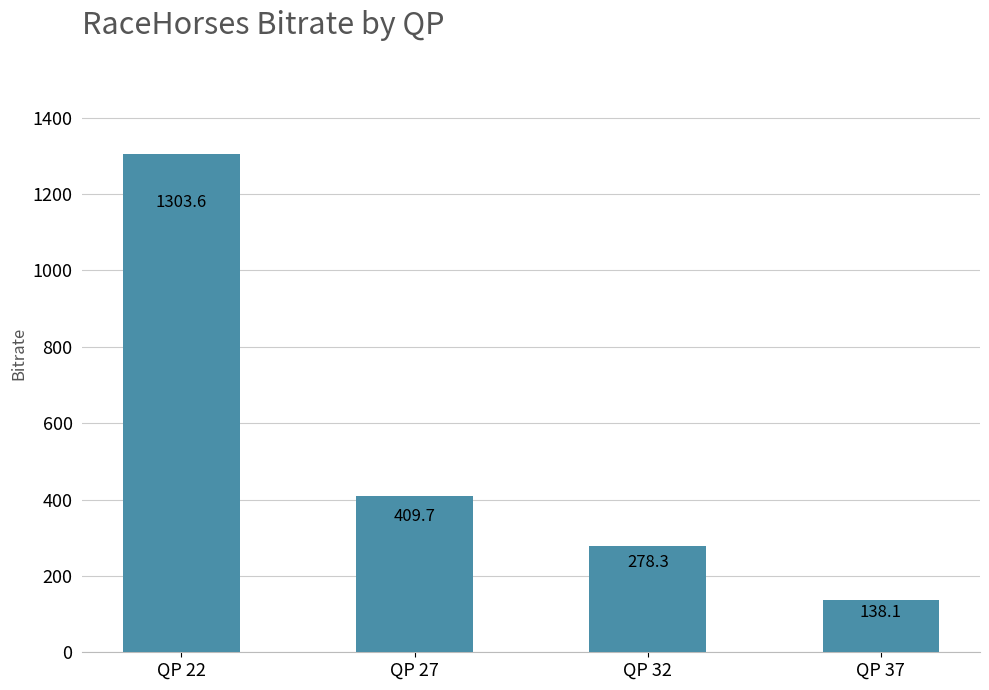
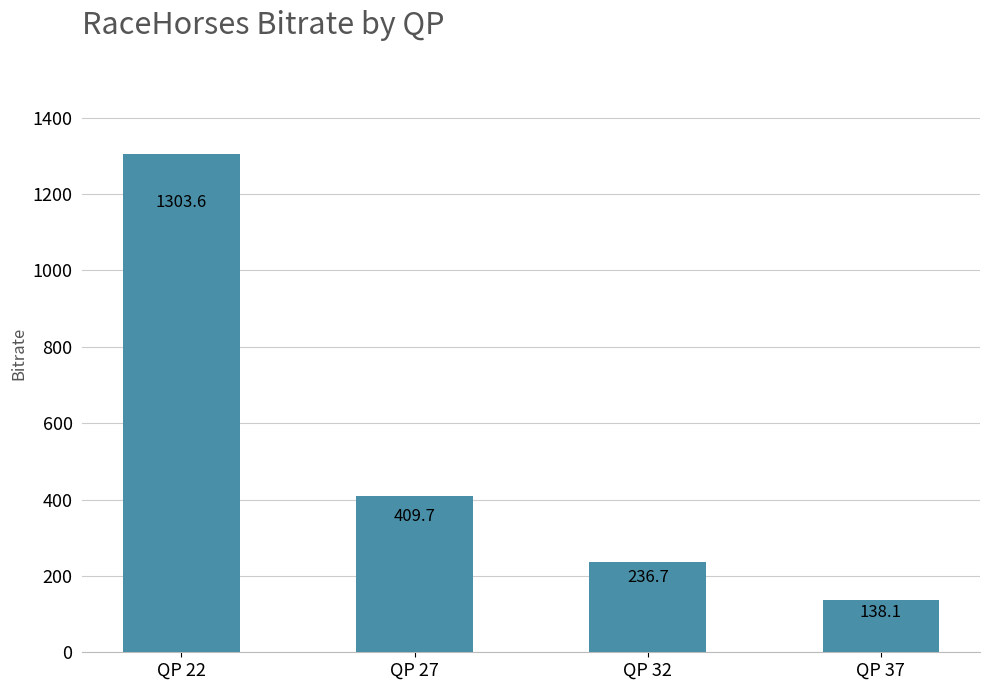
QP 32: 278.3 -> 236.7
